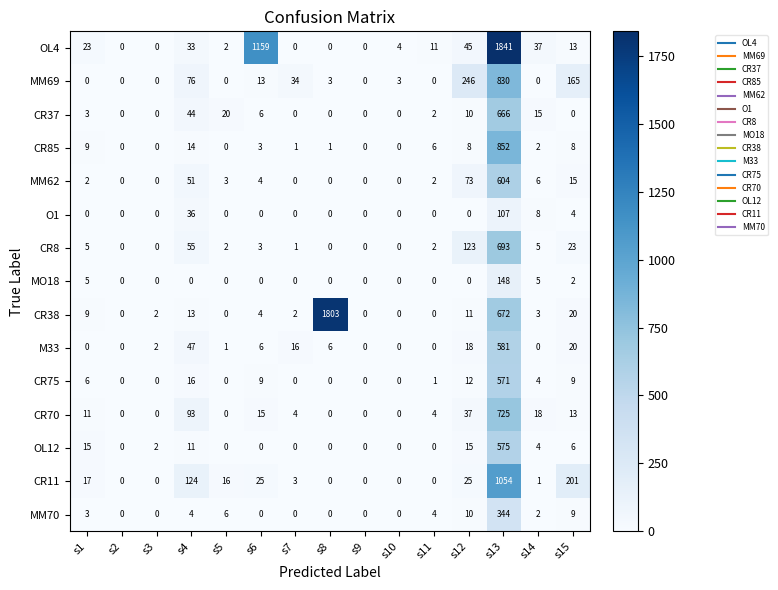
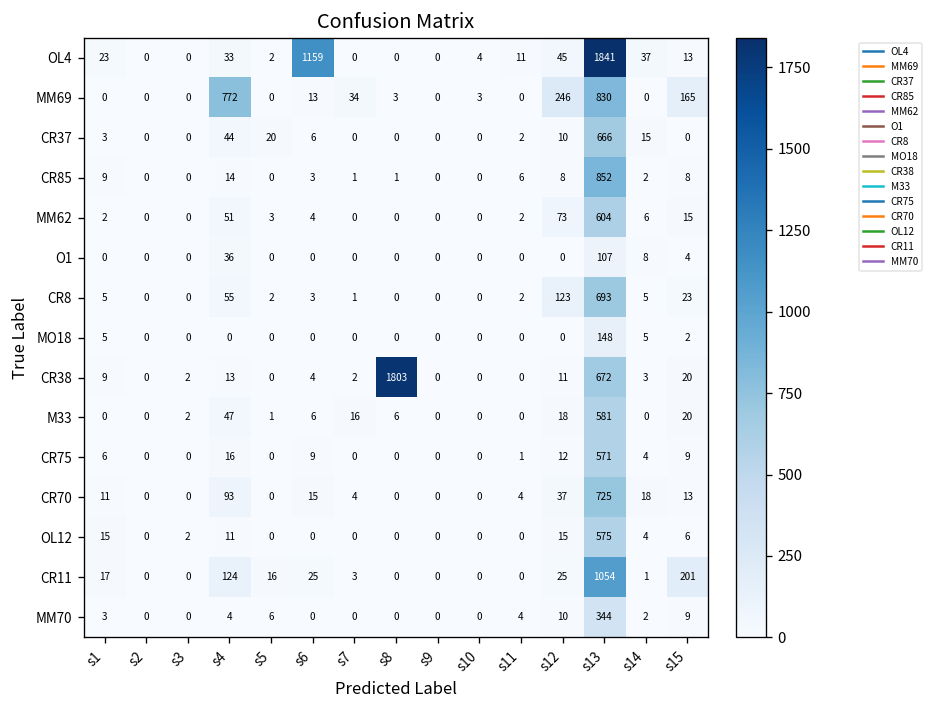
MM69, s4: 76 -> 772
